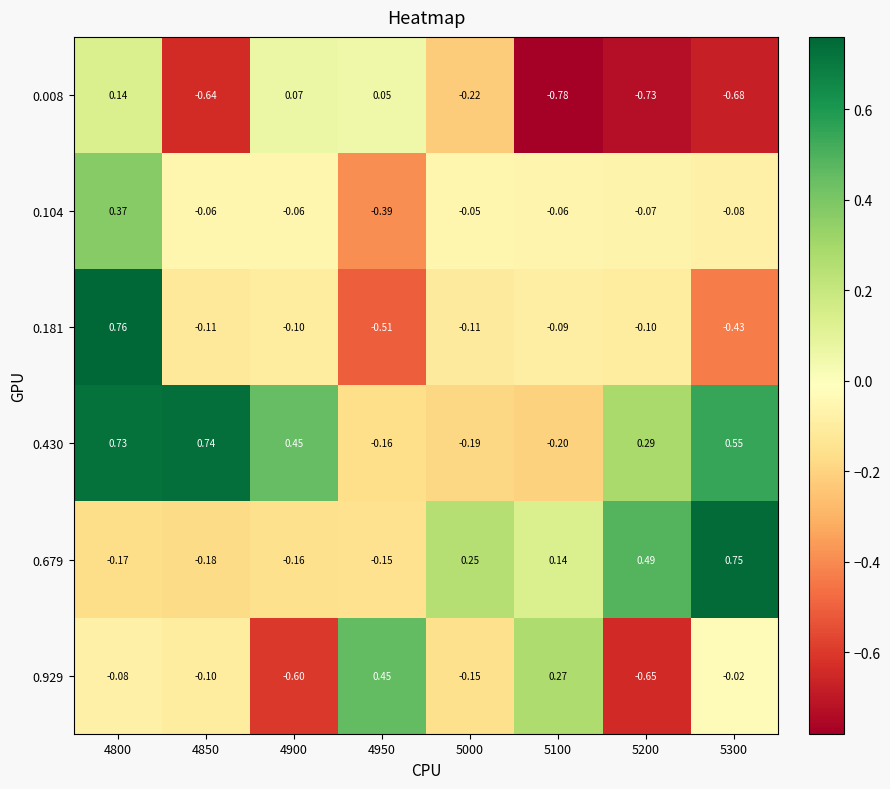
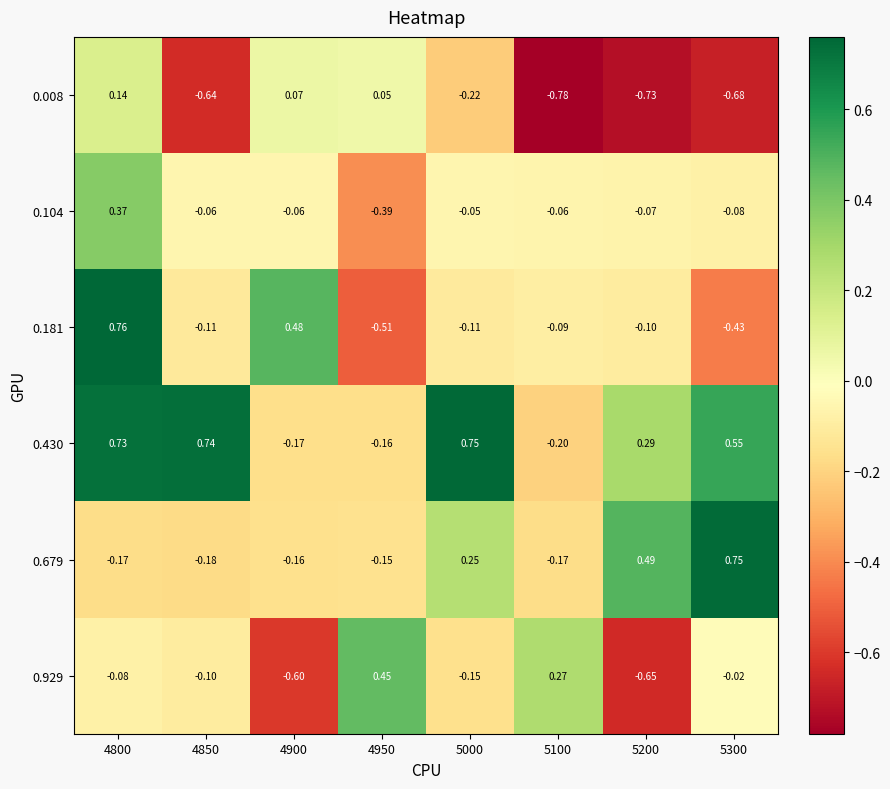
0.181, 4900: -0.10 -> 0.48
0.430, 4900: 0.45 -> -0.17
0.430, 5000: -0.19 -> 0.75
0.679, 5100: 0.14 -> -0.17
